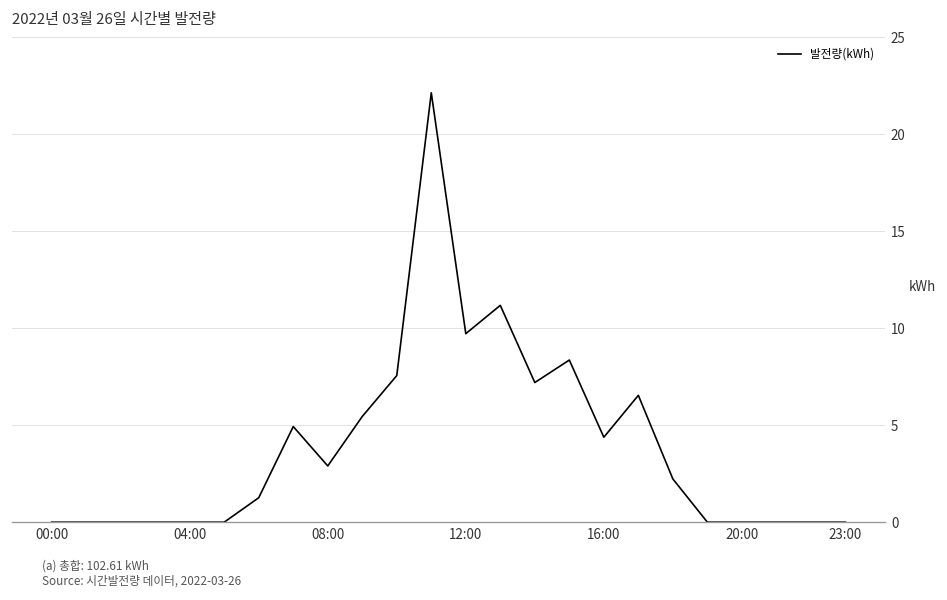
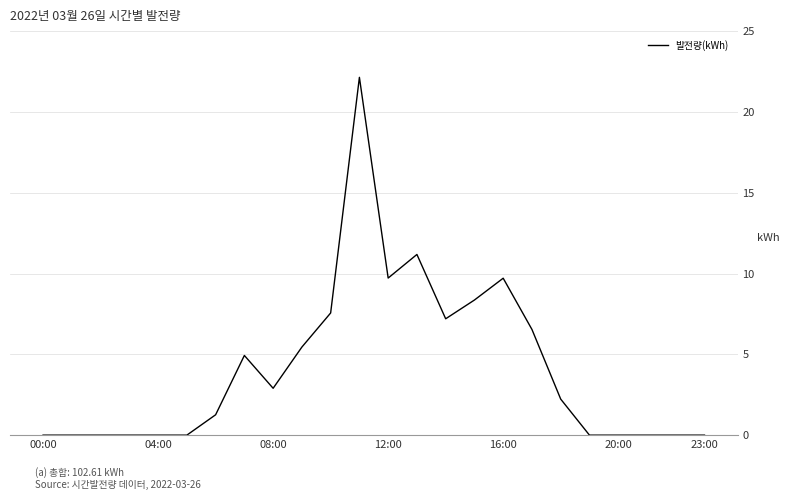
16:00: 4.4 -> 9.7
